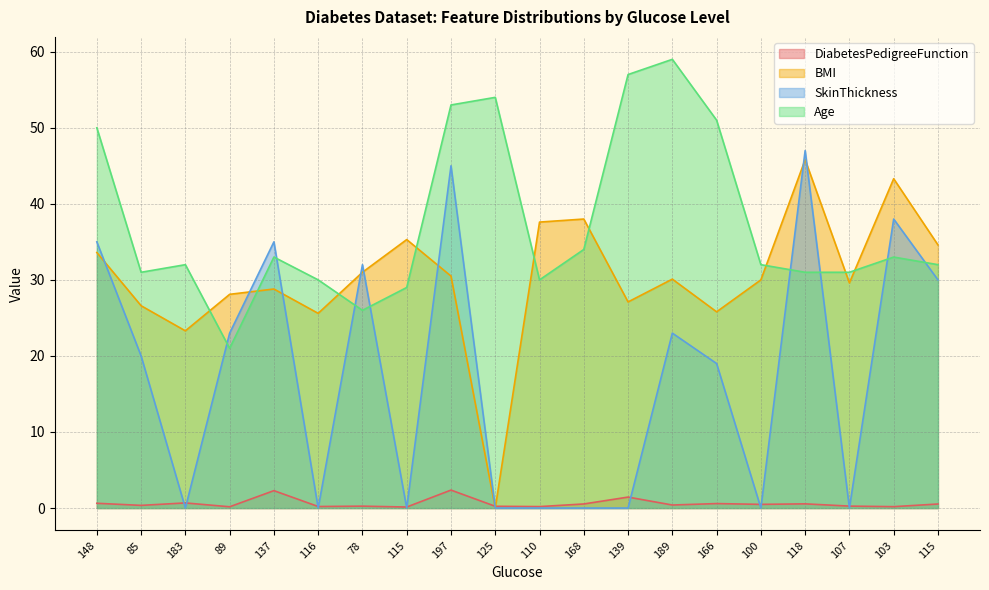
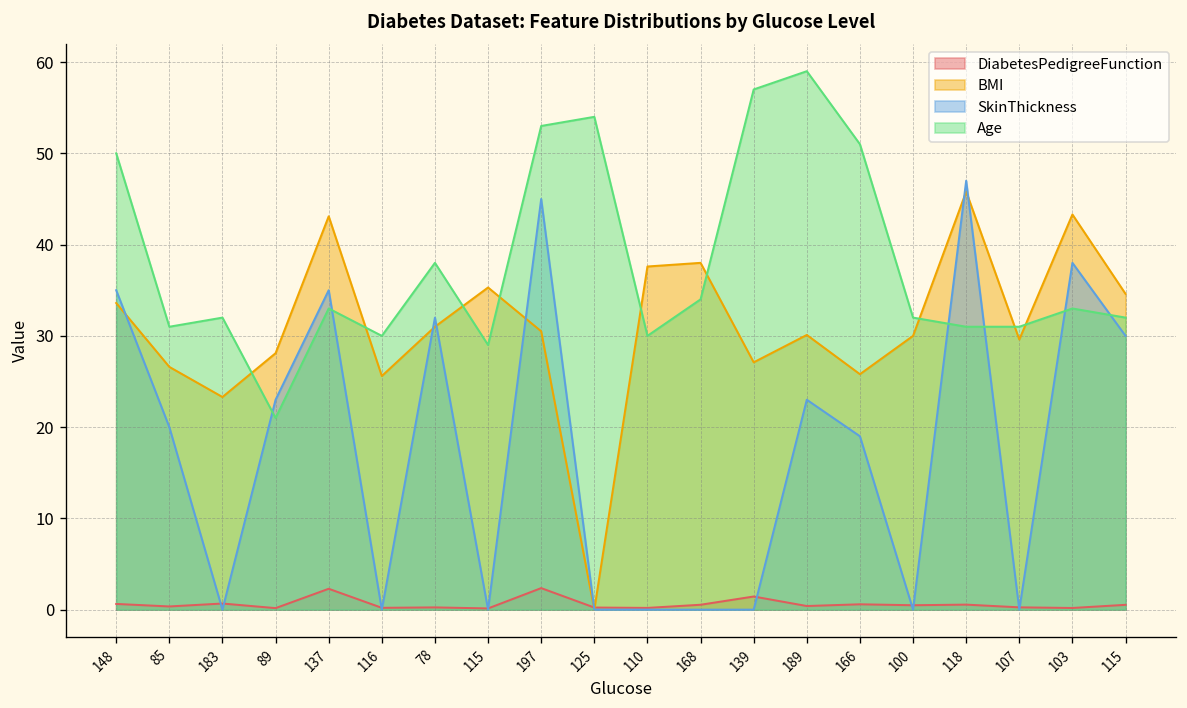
BMI, 137: 29 -> 43
Age, 78: 26 -> 38
